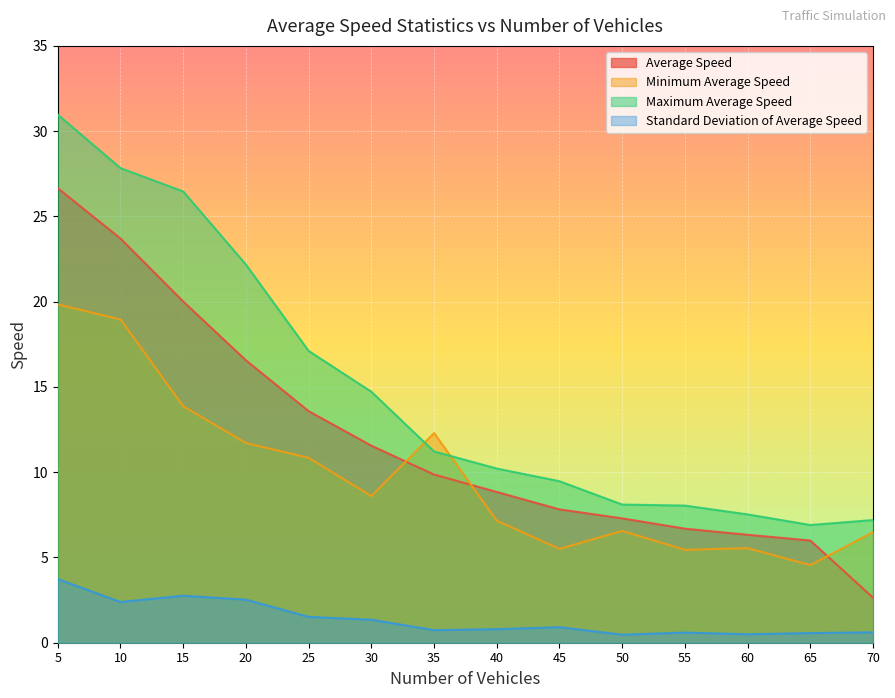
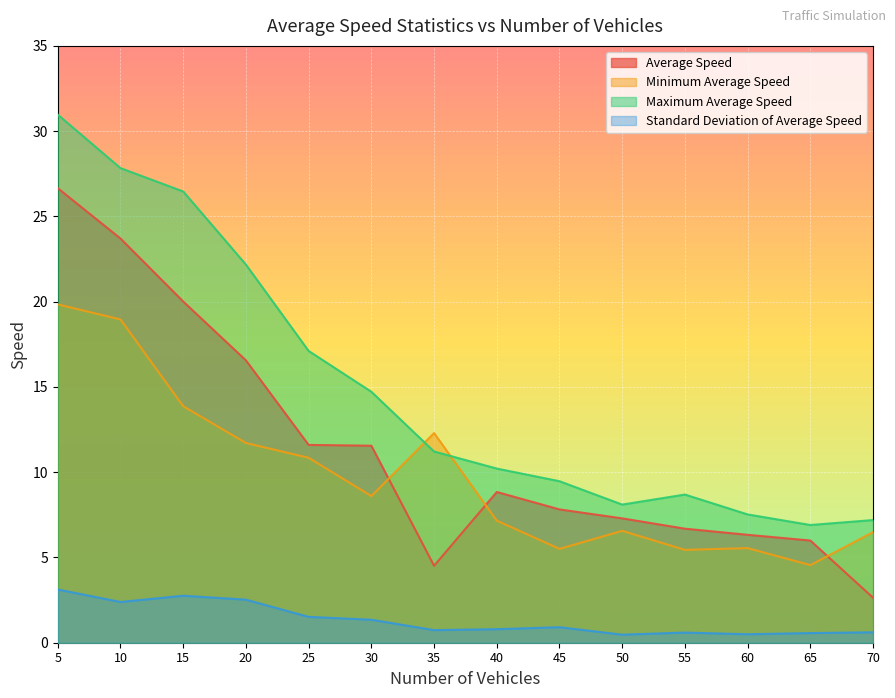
Standard Deviation of Average Speed, 5: 3.7 -> 3.1
Average Speed, 25: 13.6 -> 11.6
Average Speed, 35: 9.9 -> 4.5
Maximum Average Speed, 55: 8.0 -> 8.7
